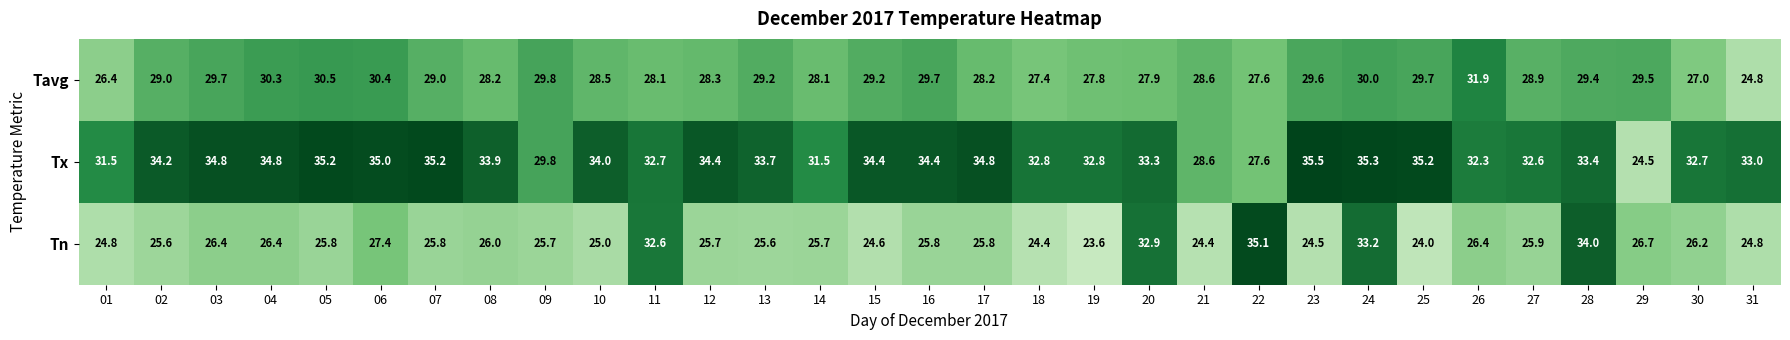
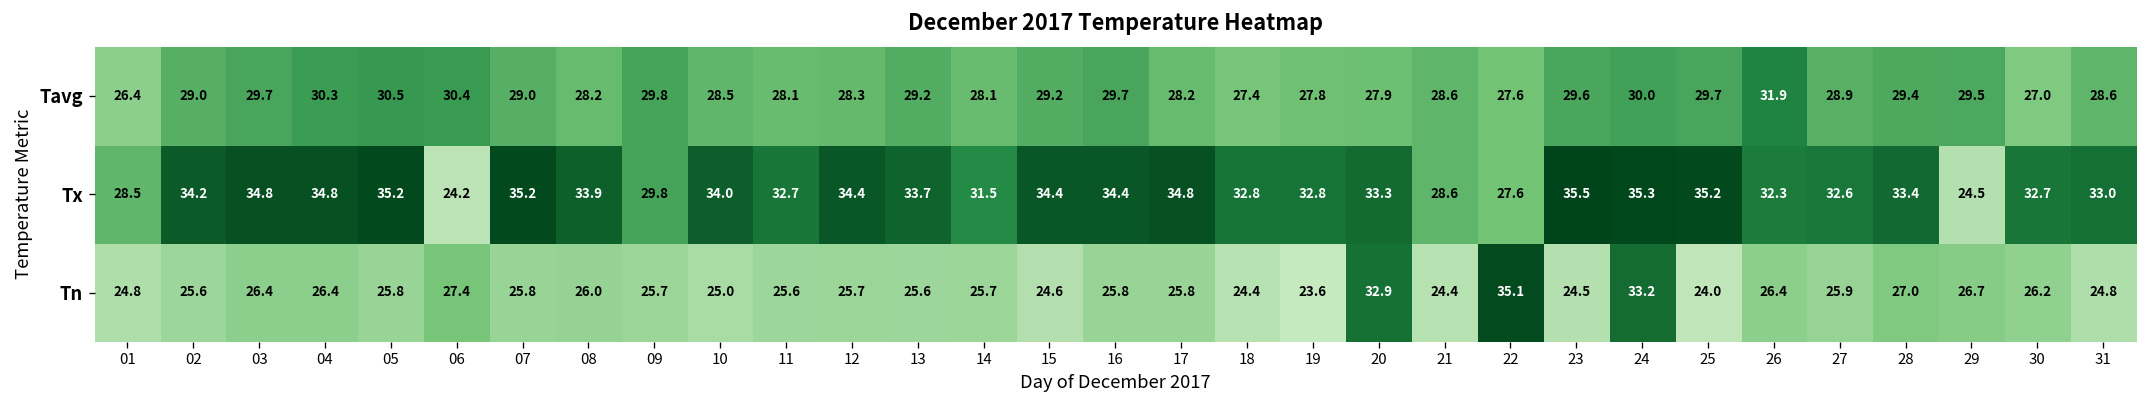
Tavg, 31: 24.8 -> 28.6
Tx, 01: 31.5 -> 28.5
Tx, 06: 35.0 -> 24.2
Tn, 11: 32.6 -> 25.6
Tn, 28: 34.0 -> 27.0
